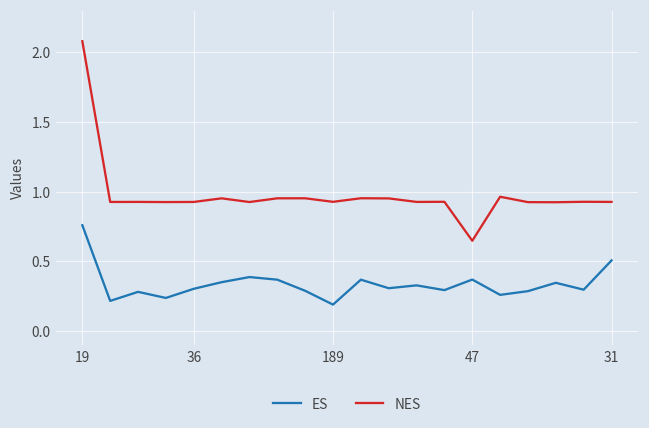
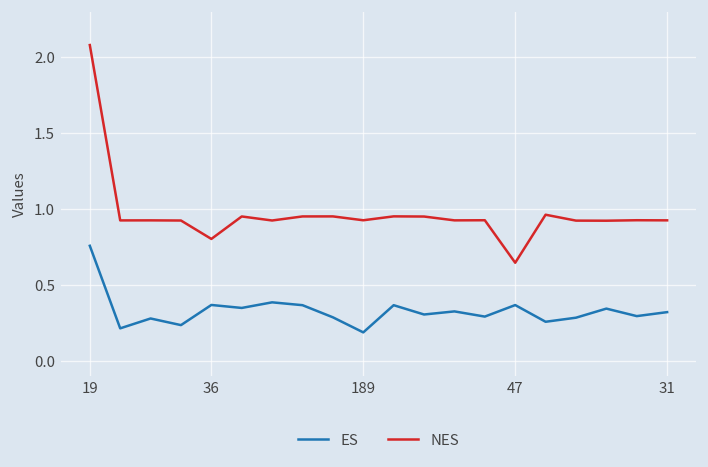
ES, 36: 0.30 -> 0.37
NES, 36: 0.93 -> 0.80
ES, 31: 0.51 -> 0.32
